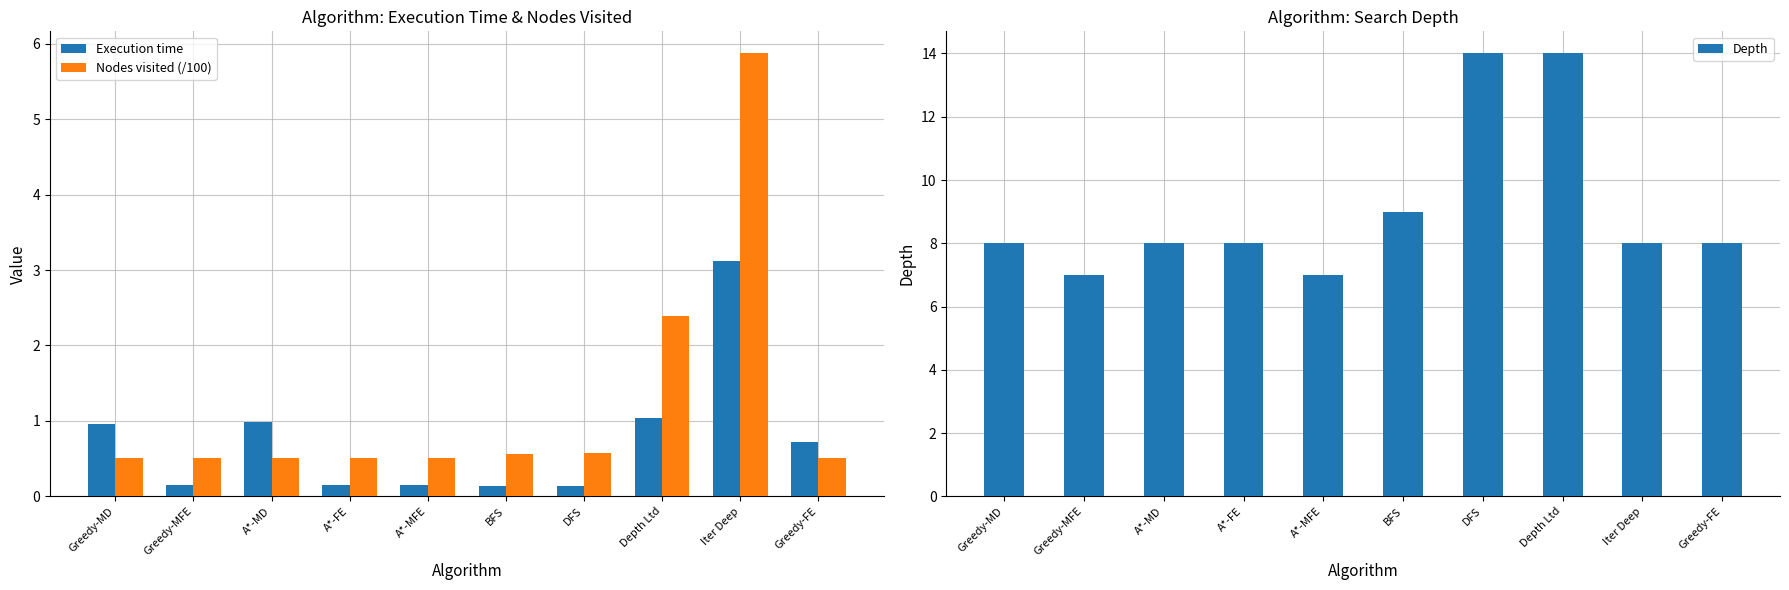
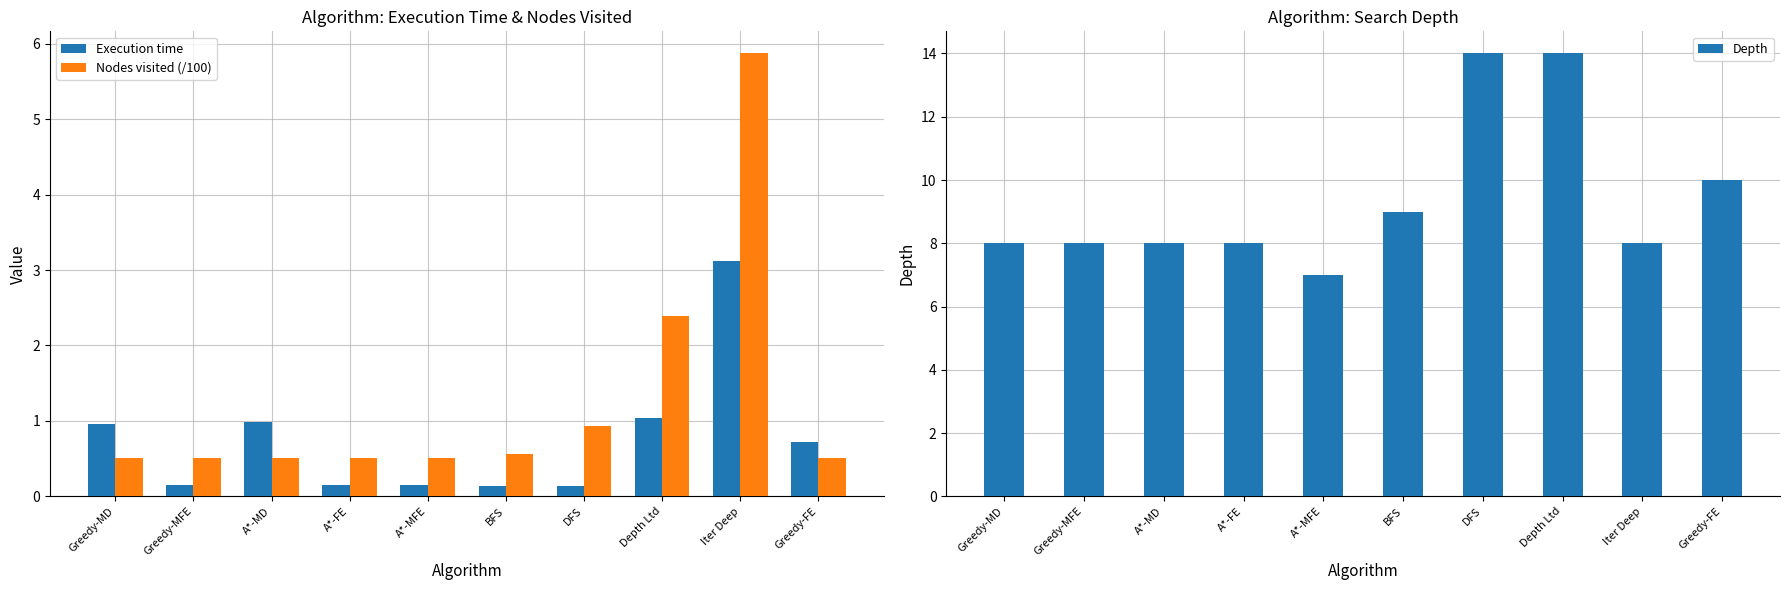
Algorithm: Execution Time & Nodes Visited, Nodes visited (/100), DFS: 0.6 -> 0.9
Algorithm: Search Depth, Greedy-MFE: 7 -> 8
Algorithm: Search Depth, Greedy-FE: 8 -> 10
